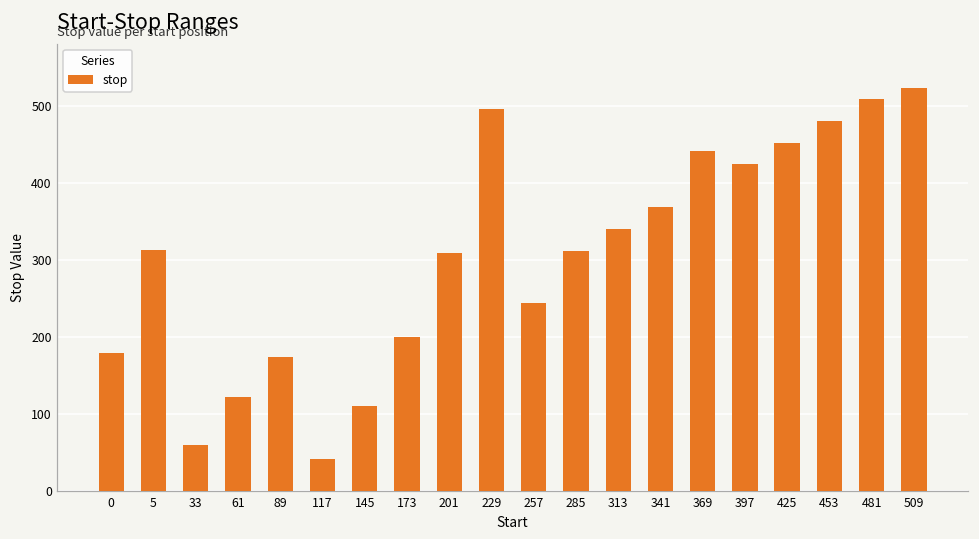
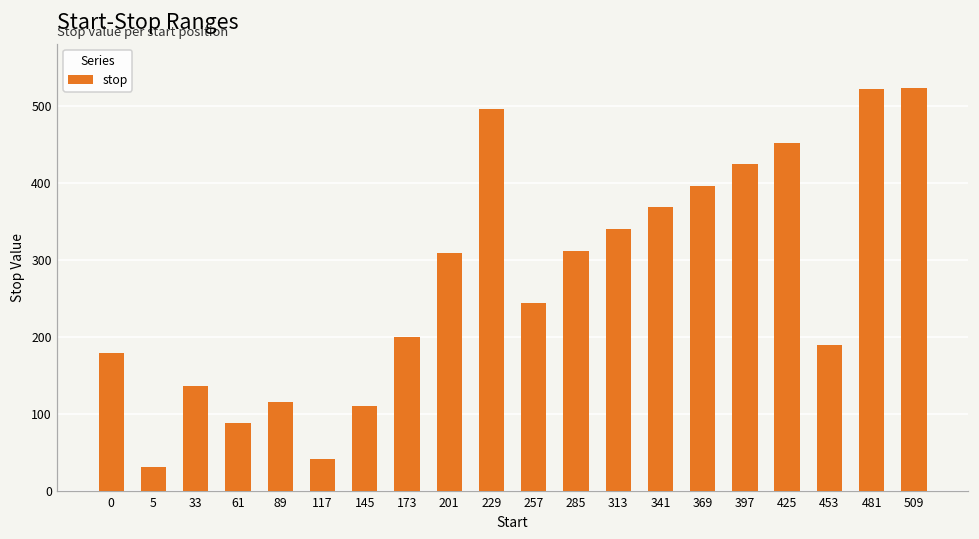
5: 310 -> 30
33: 60 -> 140
61: 120 -> 90
89: 170 -> 120
369: 440 -> 400
453: 480 -> 190
481: 510 -> 520
